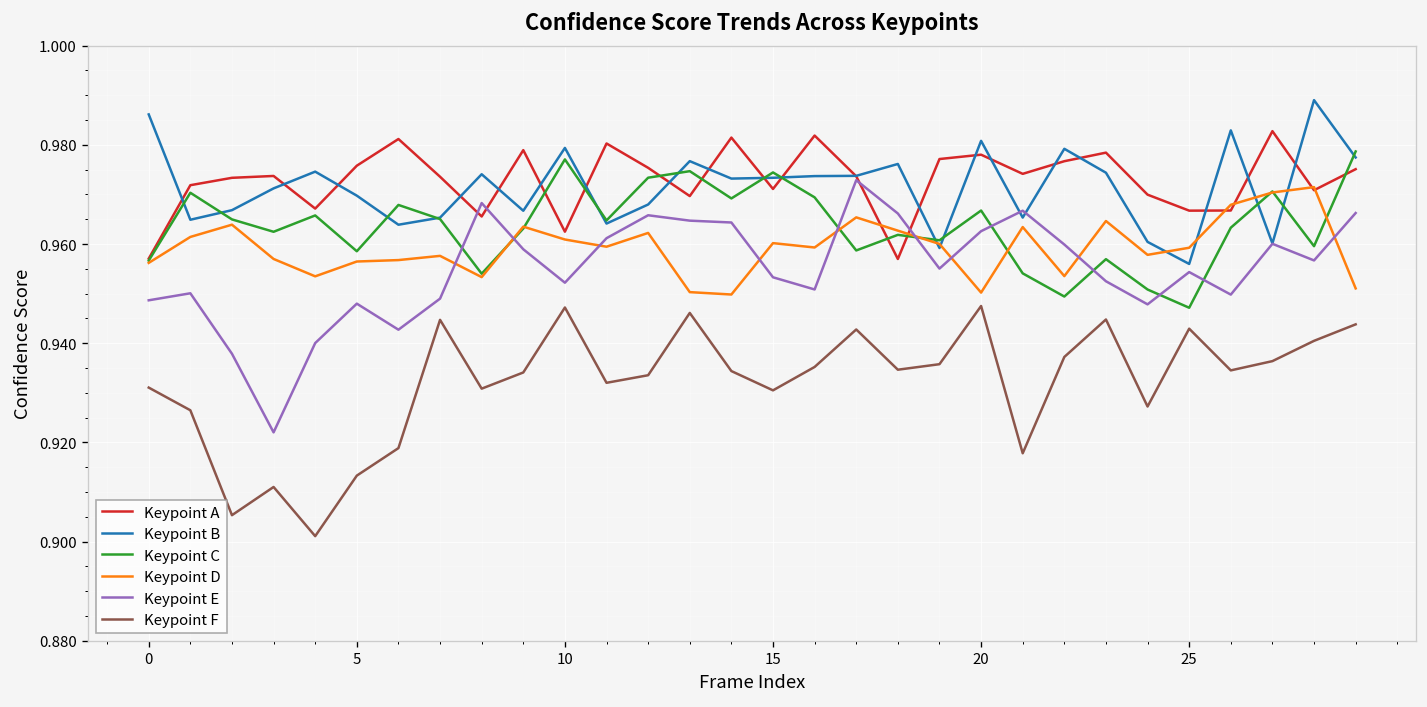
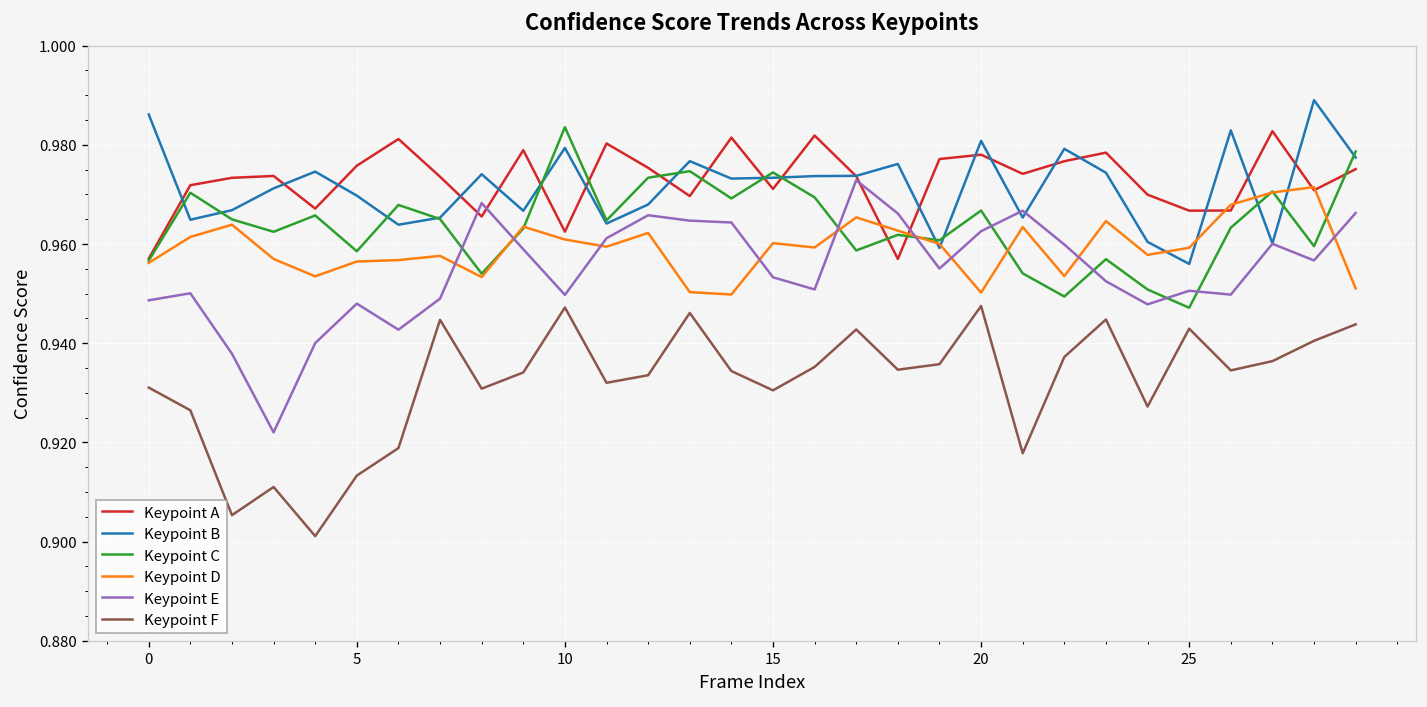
Keypoint C, 10: 0.977 -> 0.984
Keypoint E, 10: 0.952 -> 0.950
Keypoint E, 25: 0.954 -> 0.951
